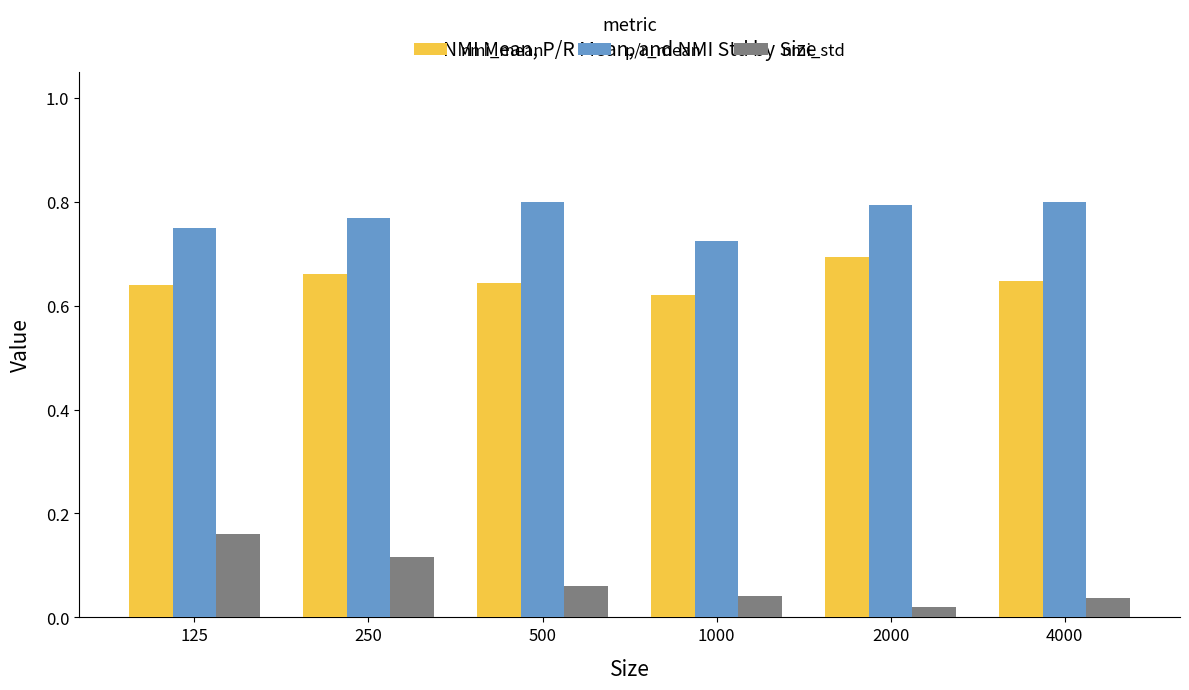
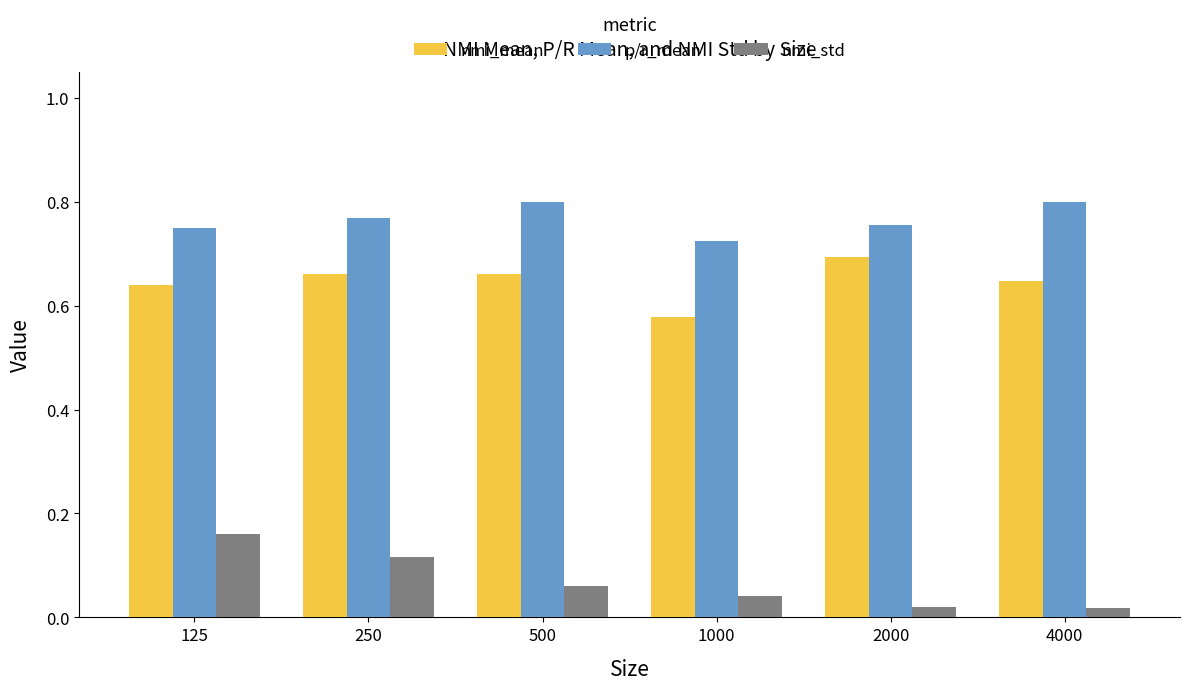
nmi_mean, 500: 0.64 -> 0.66
nmi_mean, 1000: 0.62 -> 0.58
p/r_mean, 2000: 0.79 -> 0.76
nmi_std, 4000: 0.04 -> 0.02
